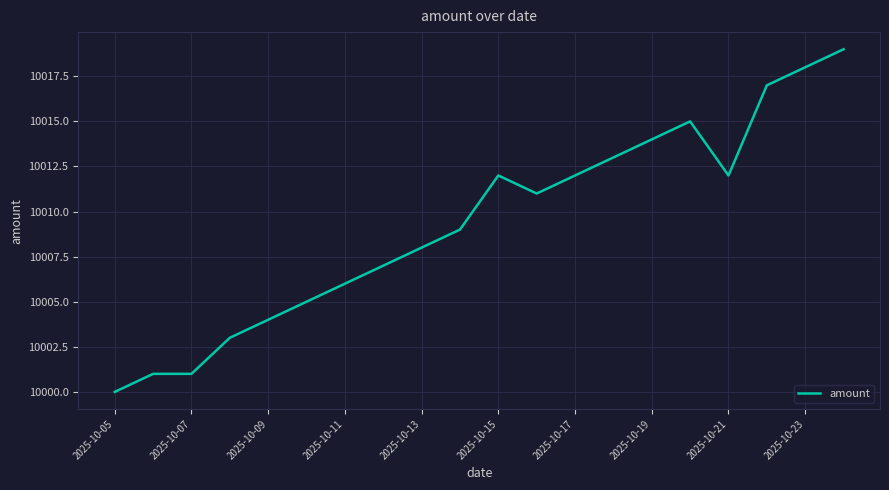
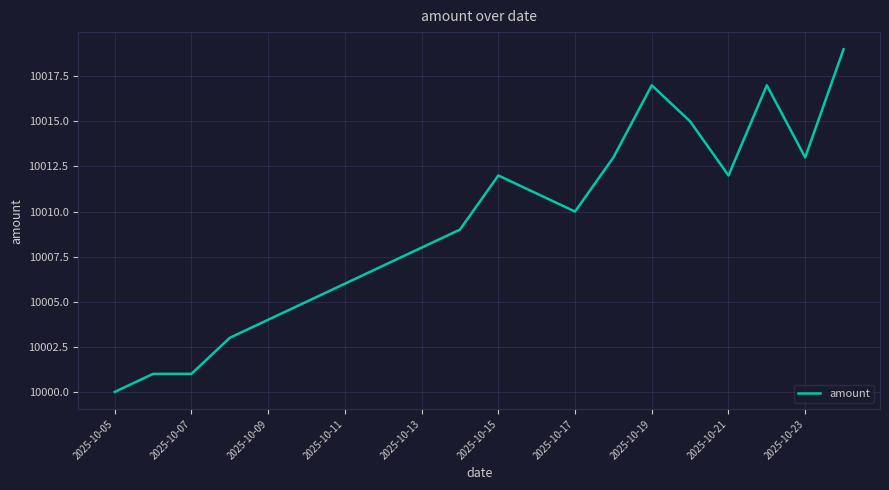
2025-10-17: 10012 -> 10010
2025-10-19: 10014 -> 10017
2025-10-23: 10018 -> 10013
